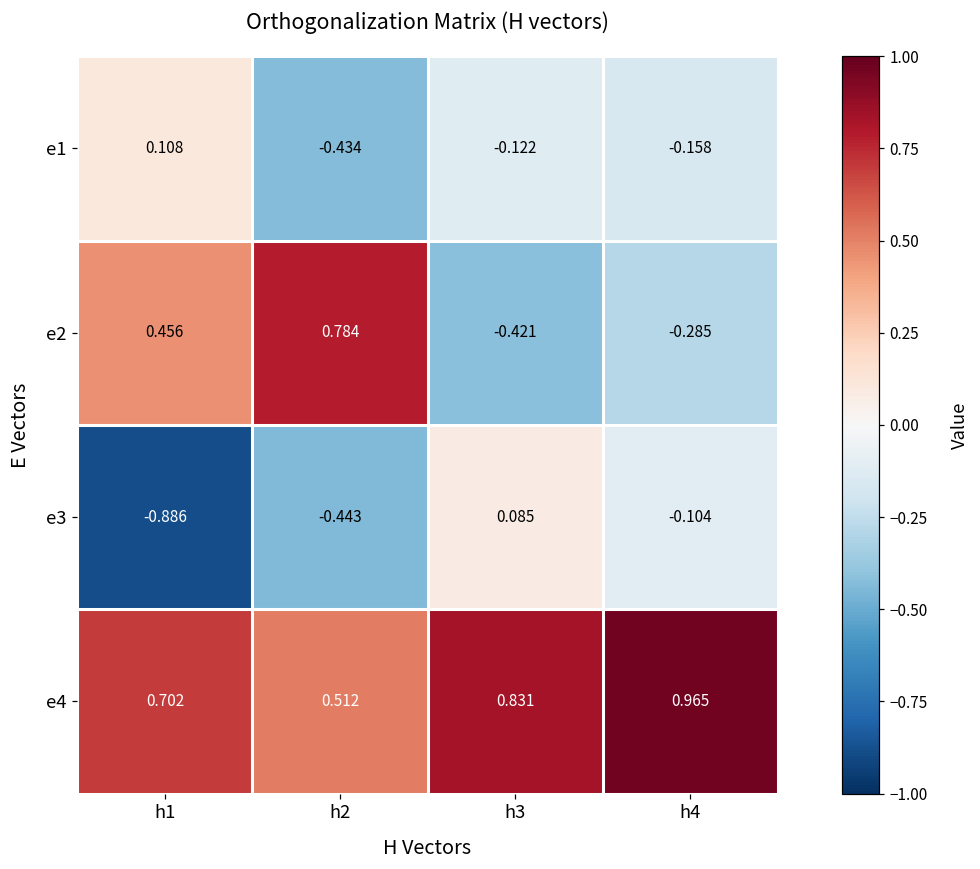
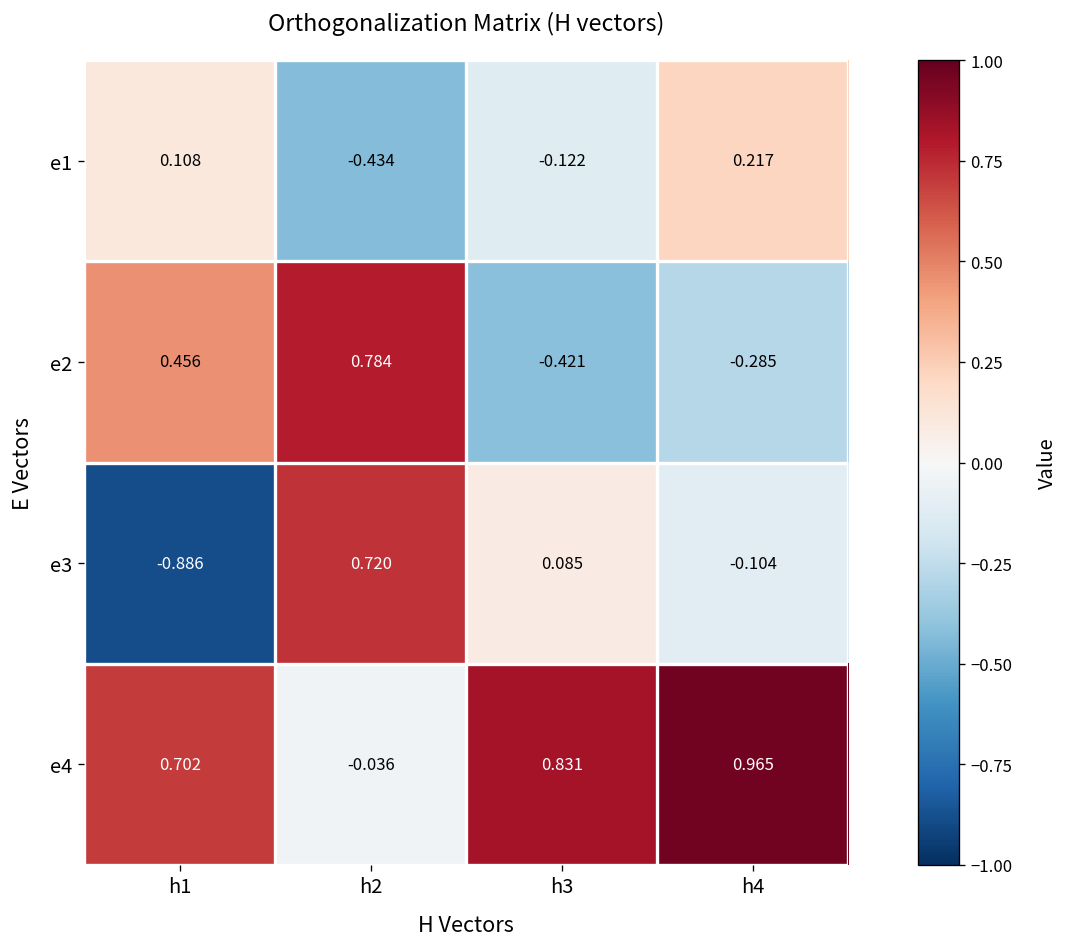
e1, h4: -0.158 -> 0.217
e3, h2: -0.443 -> 0.720
e4, h2: 0.512 -> -0.036
